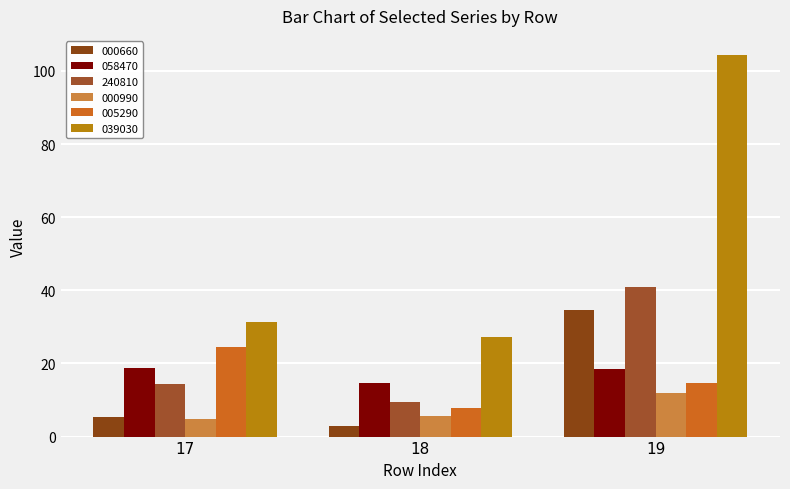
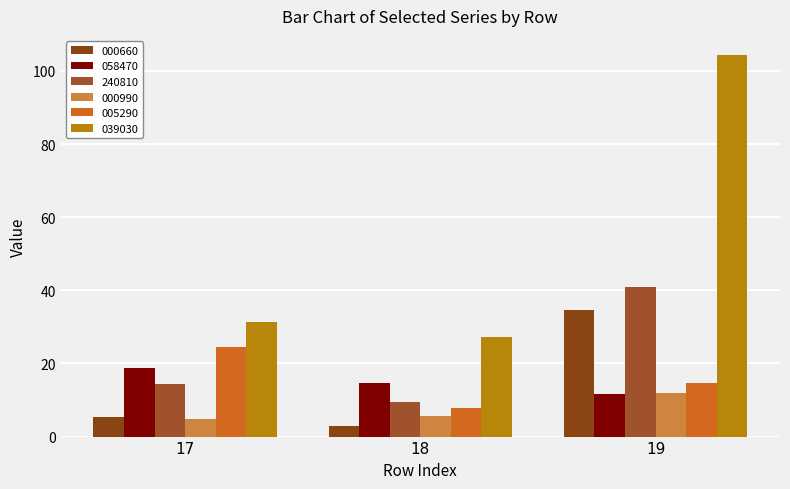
058470, 19: 19 -> 12
